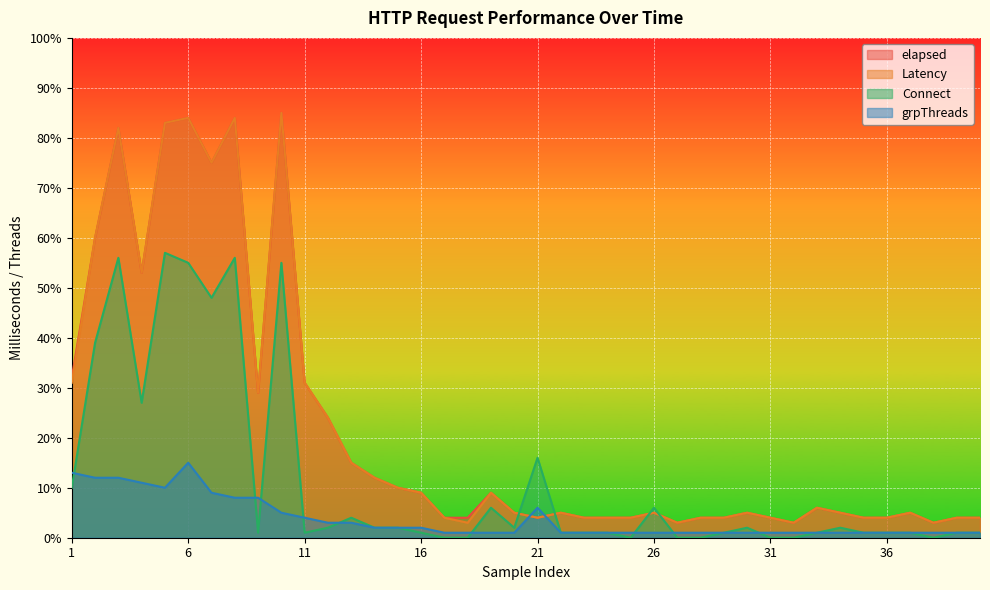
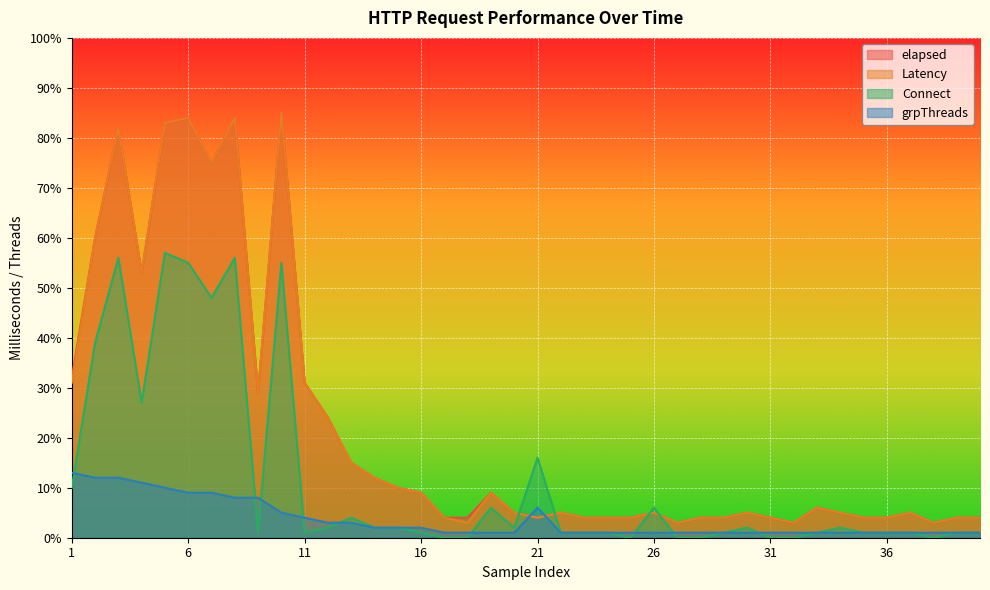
grpThreads, 6: 15% -> 9%
